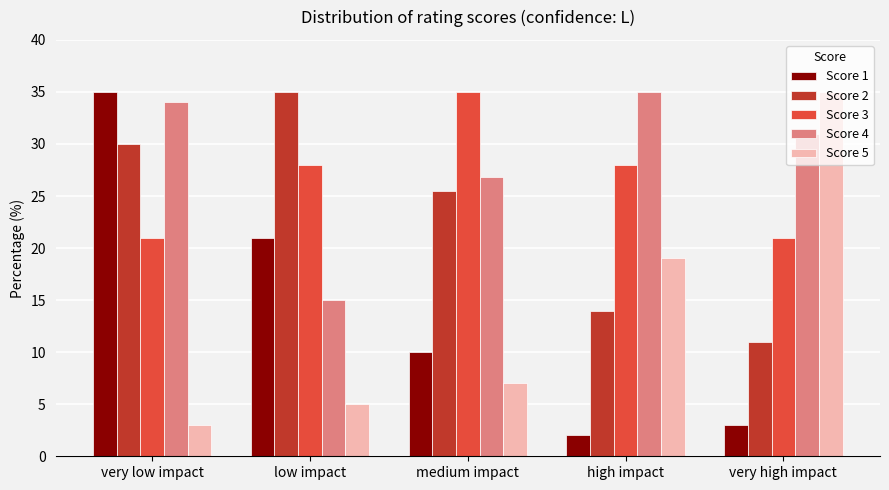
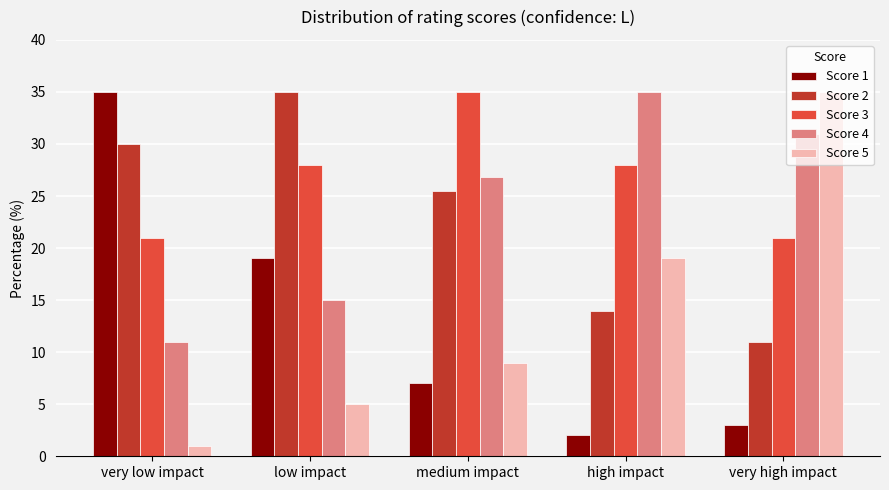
Score 4, very low impact: 34 -> 11
Score 5, very low impact: 3 -> 1
Score 1, low impact: 21 -> 19
Score 1, medium impact: 10 -> 7
Score 5, medium impact: 7 -> 9
